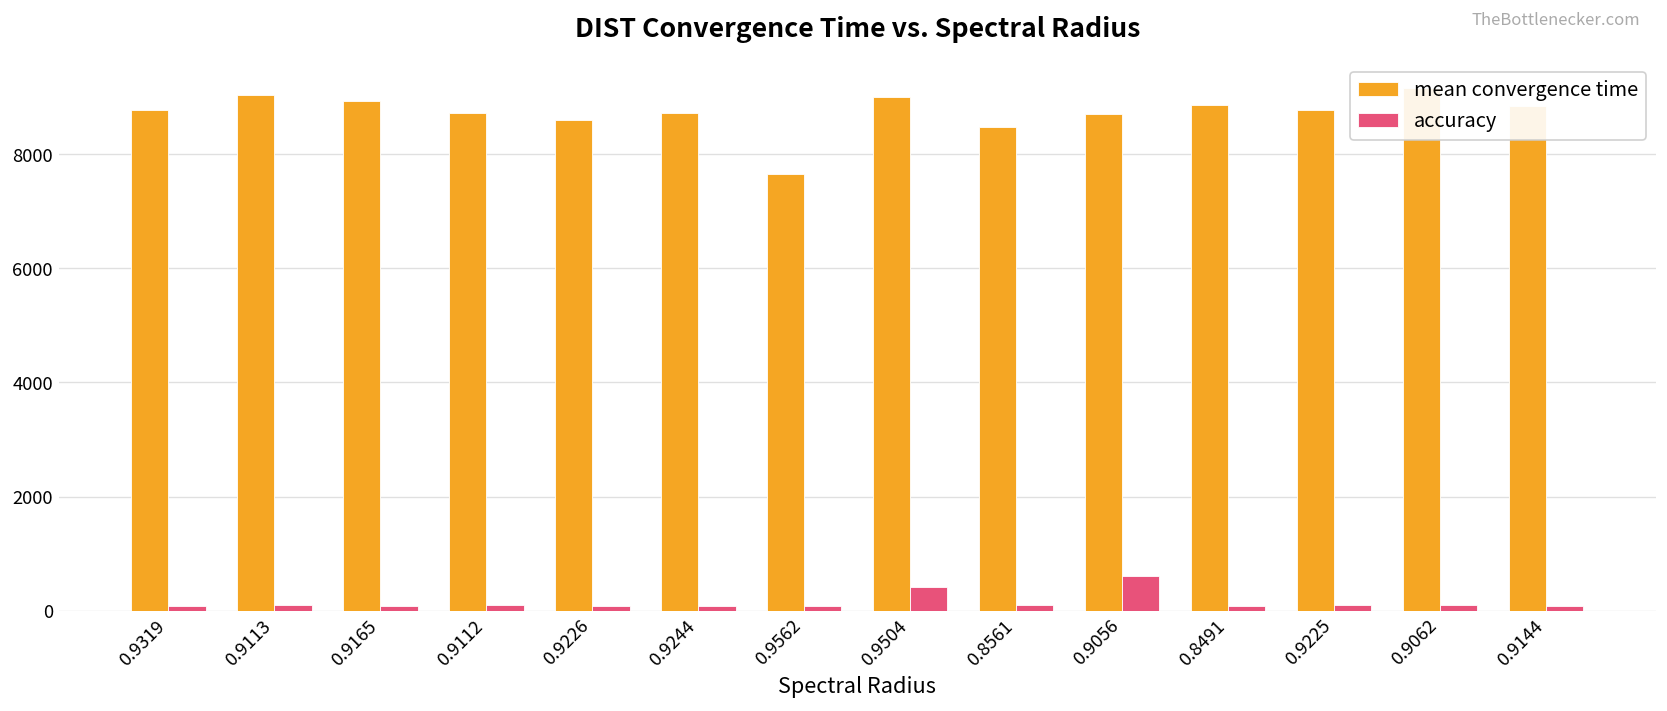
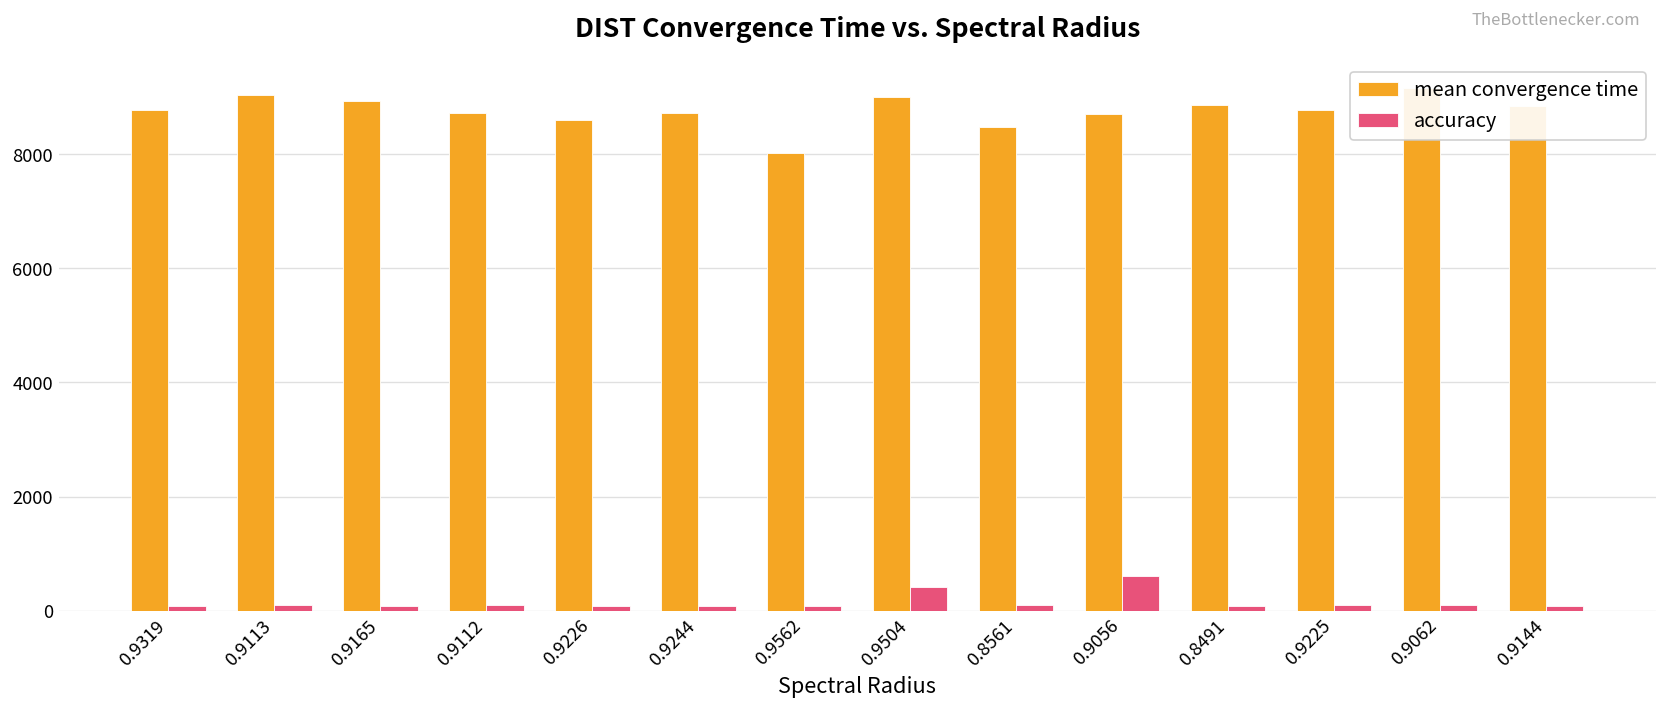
mean convergence time, 0.9562: 7700 -> 8000
